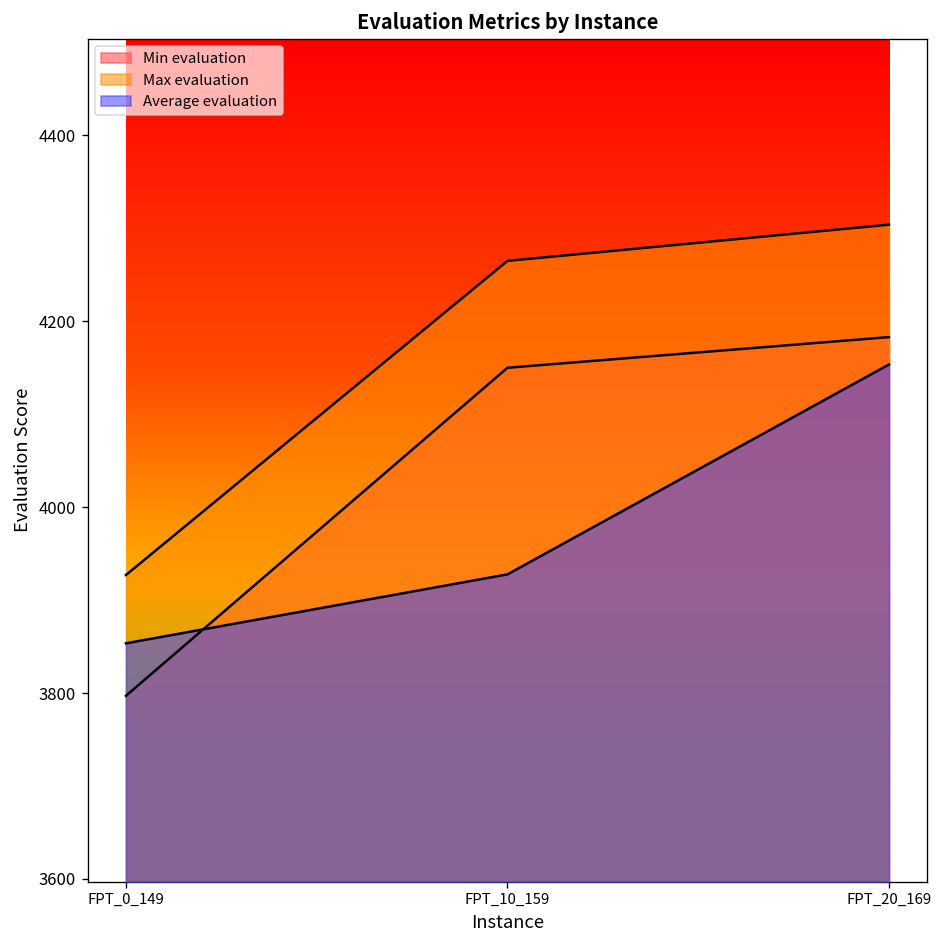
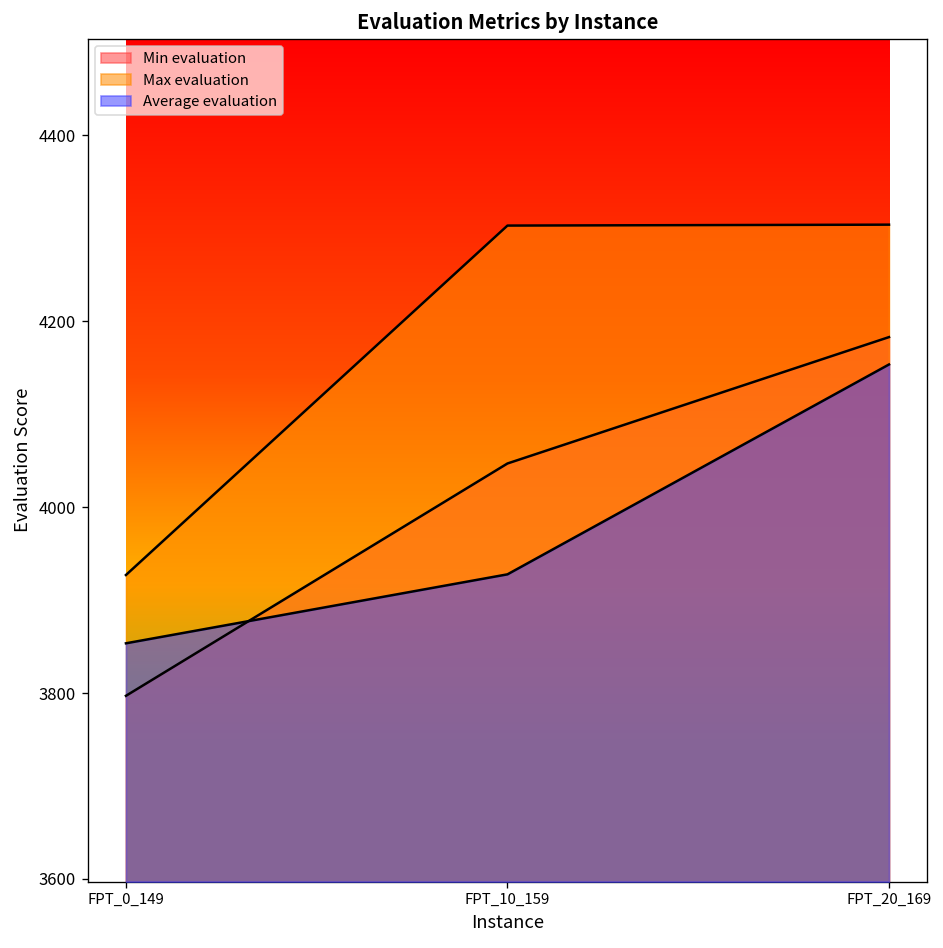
Min evaluation, FPT_10_159: 4150 -> 4050
Max evaluation, FPT_10_159: 4270 -> 4300
